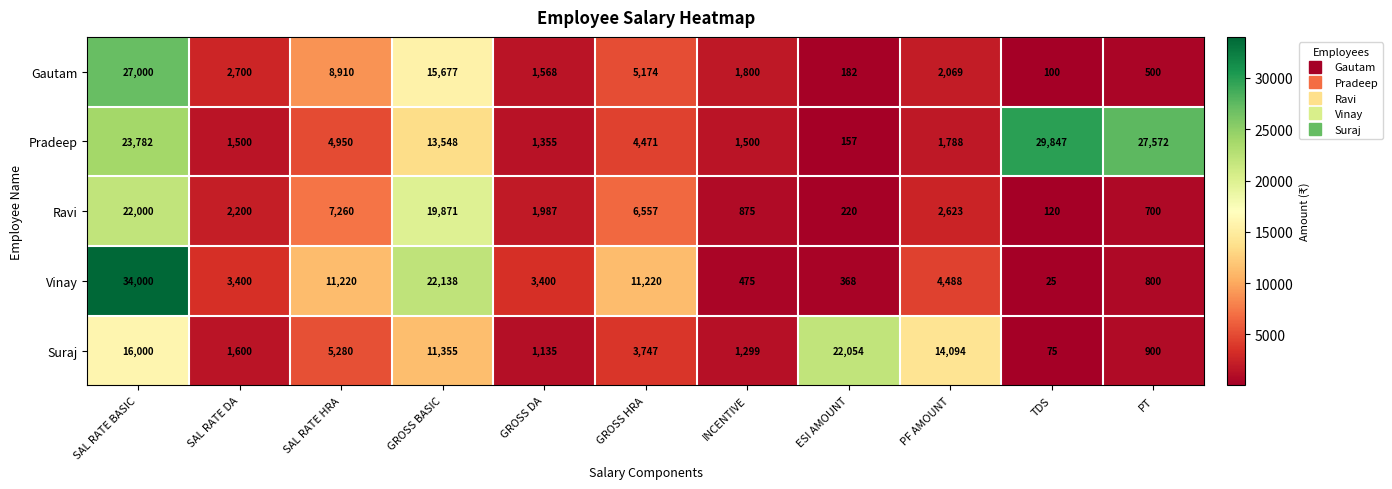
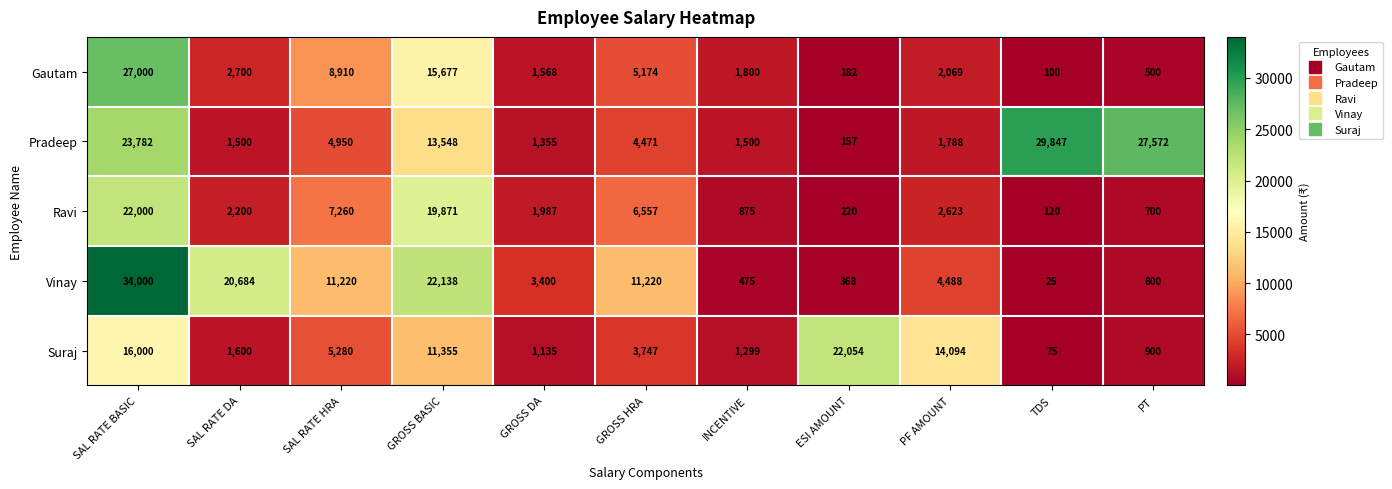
Vinay, SAL RATE DA: 3,400 -> 20,684
